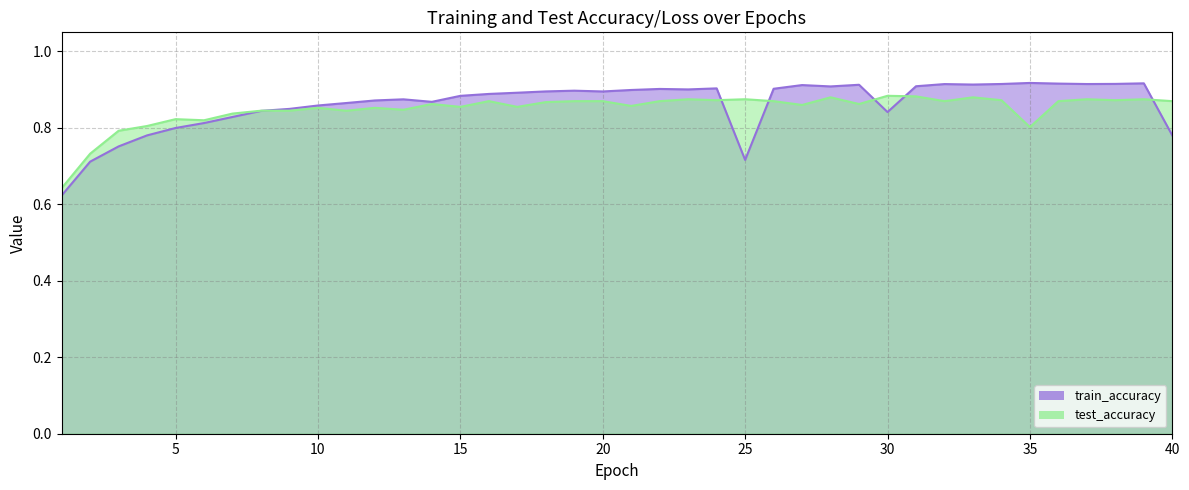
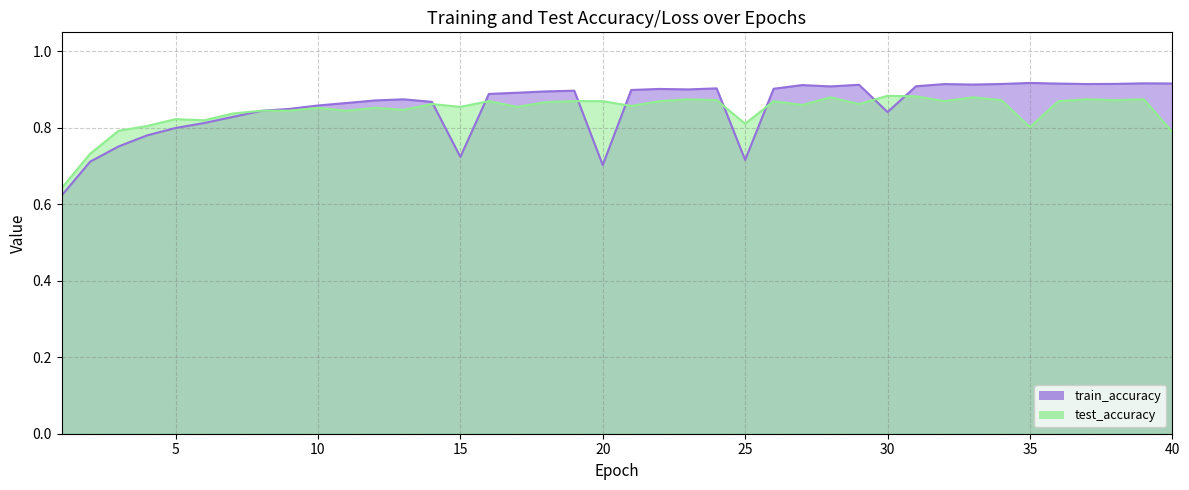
train_accuracy, 15: 0.88 -> 0.72
train_accuracy, 20: 0.90 -> 0.70
test_accuracy, 25: 0.88 -> 0.81
train_accuracy, 40: 0.78 -> 0.92
test_accuracy, 40: 0.87 -> 0.79
